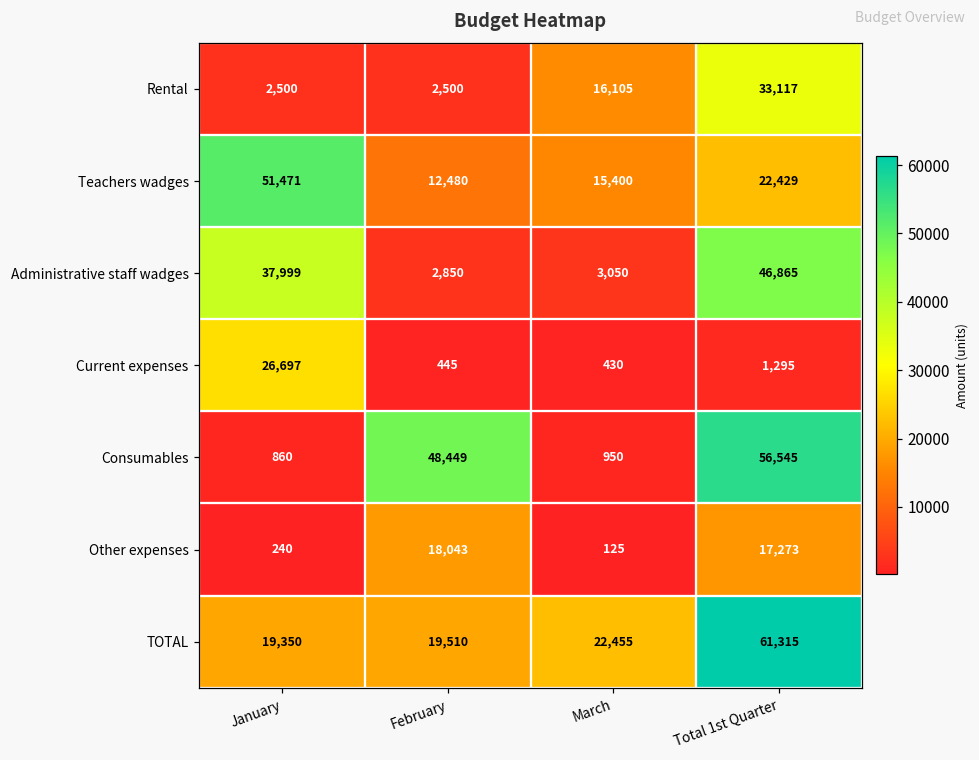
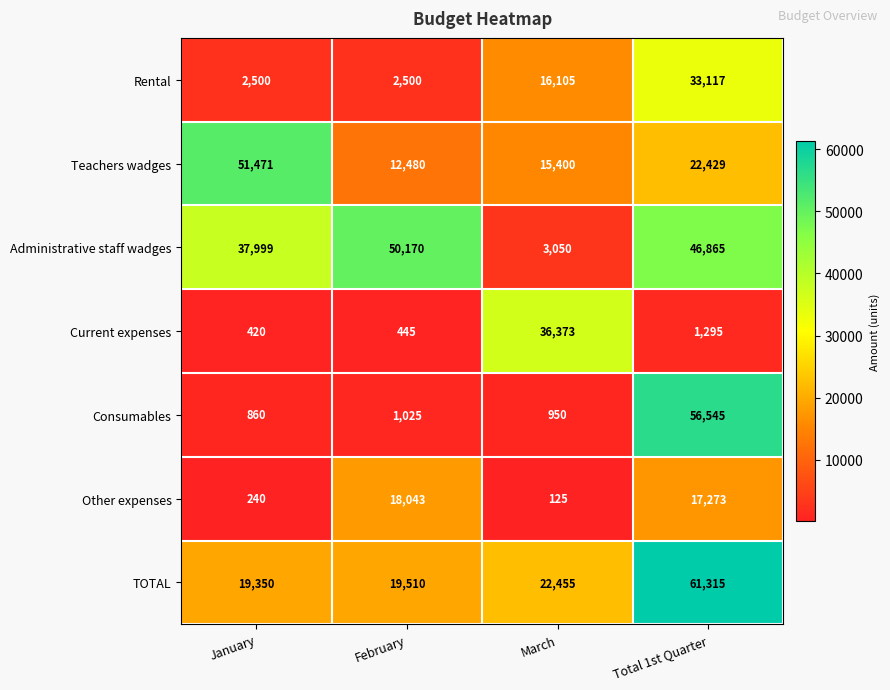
Administrative staff wadges, February: 2,850 -> 50,170
Current expenses, January: 26,697 -> 420
Current expenses, March: 430 -> 36,373
Consumables, February: 48,449 -> 1,025
